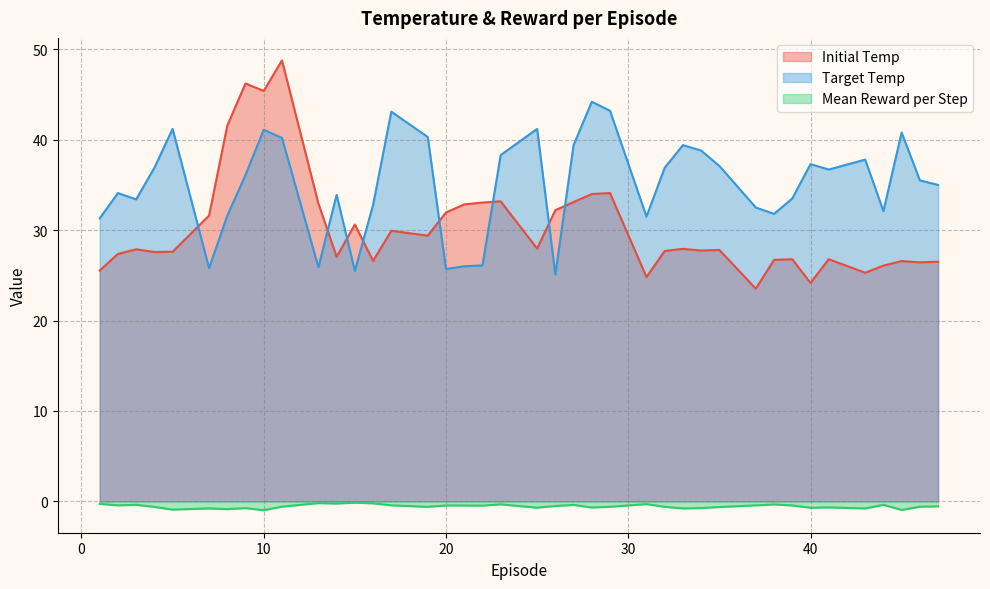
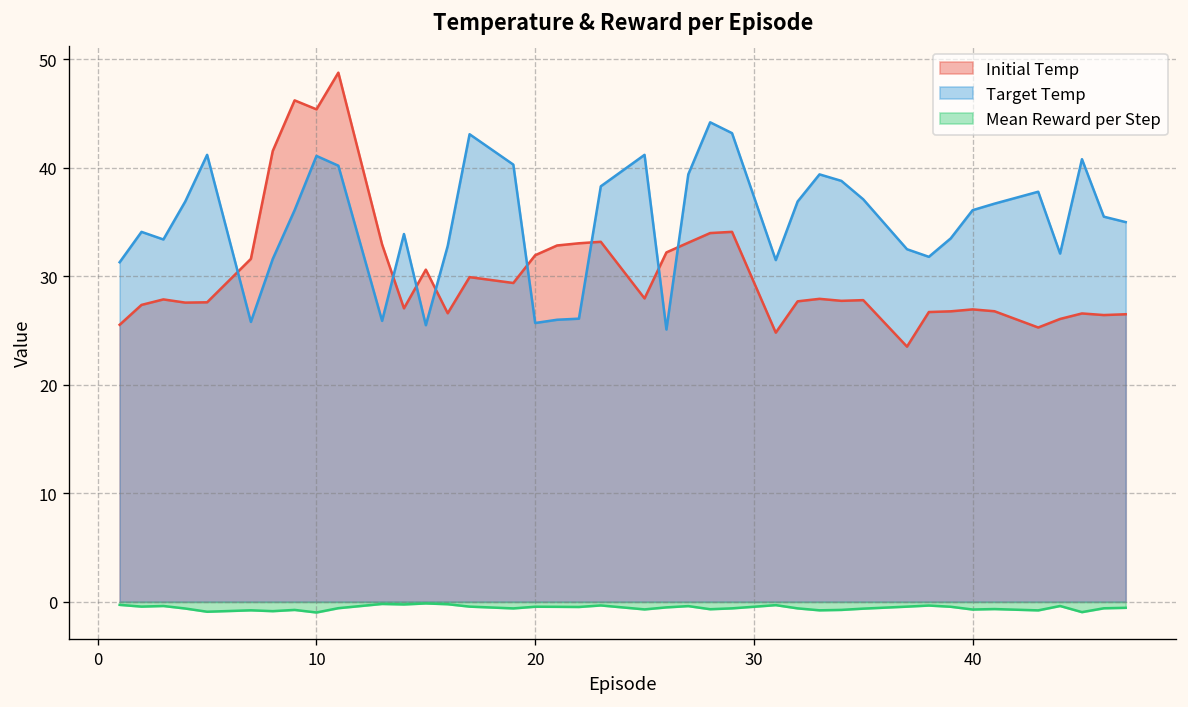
Initial Temp, 40: 24 -> 27
Target Temp, 40: 37 -> 36
